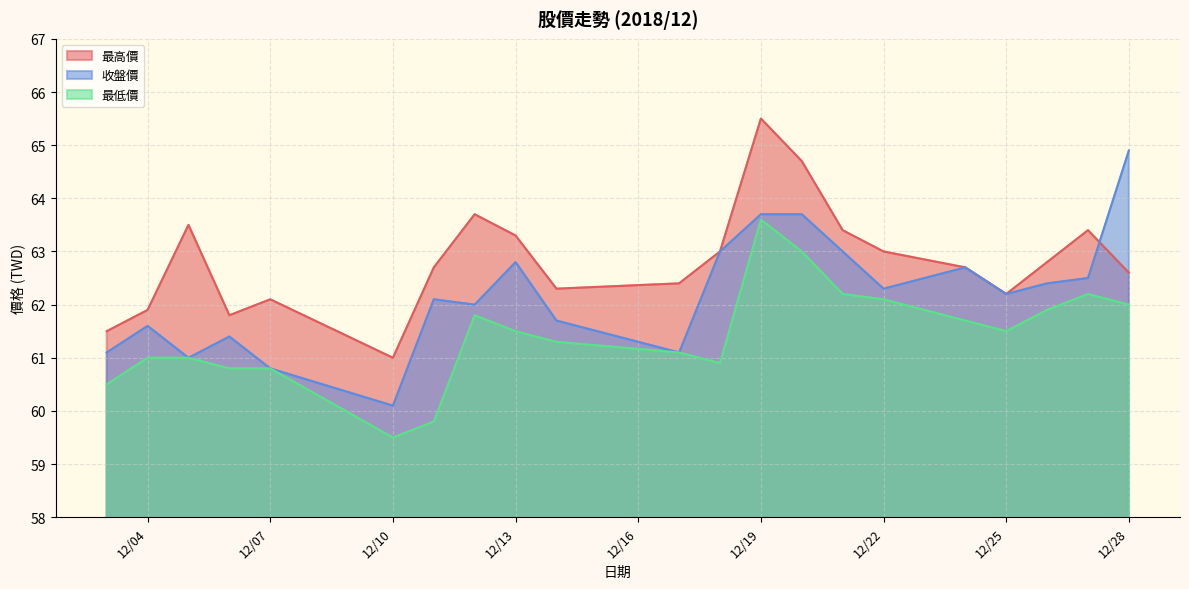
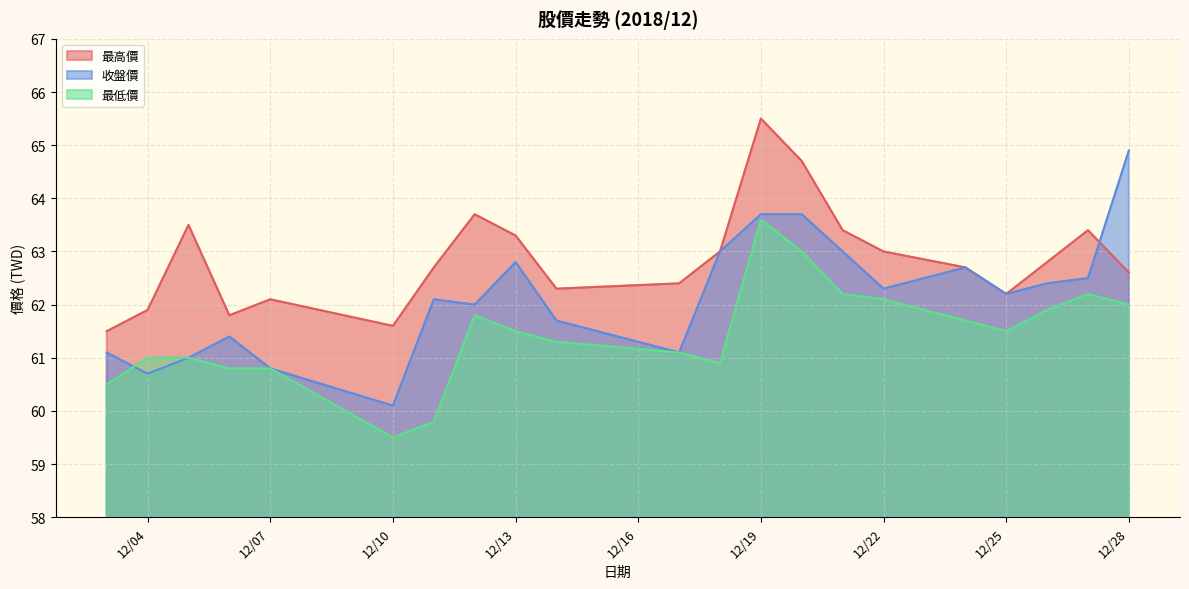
收盤價, 12/04: 61.6 -> 60.7
最高價, 12/10: 61.0 -> 61.6
